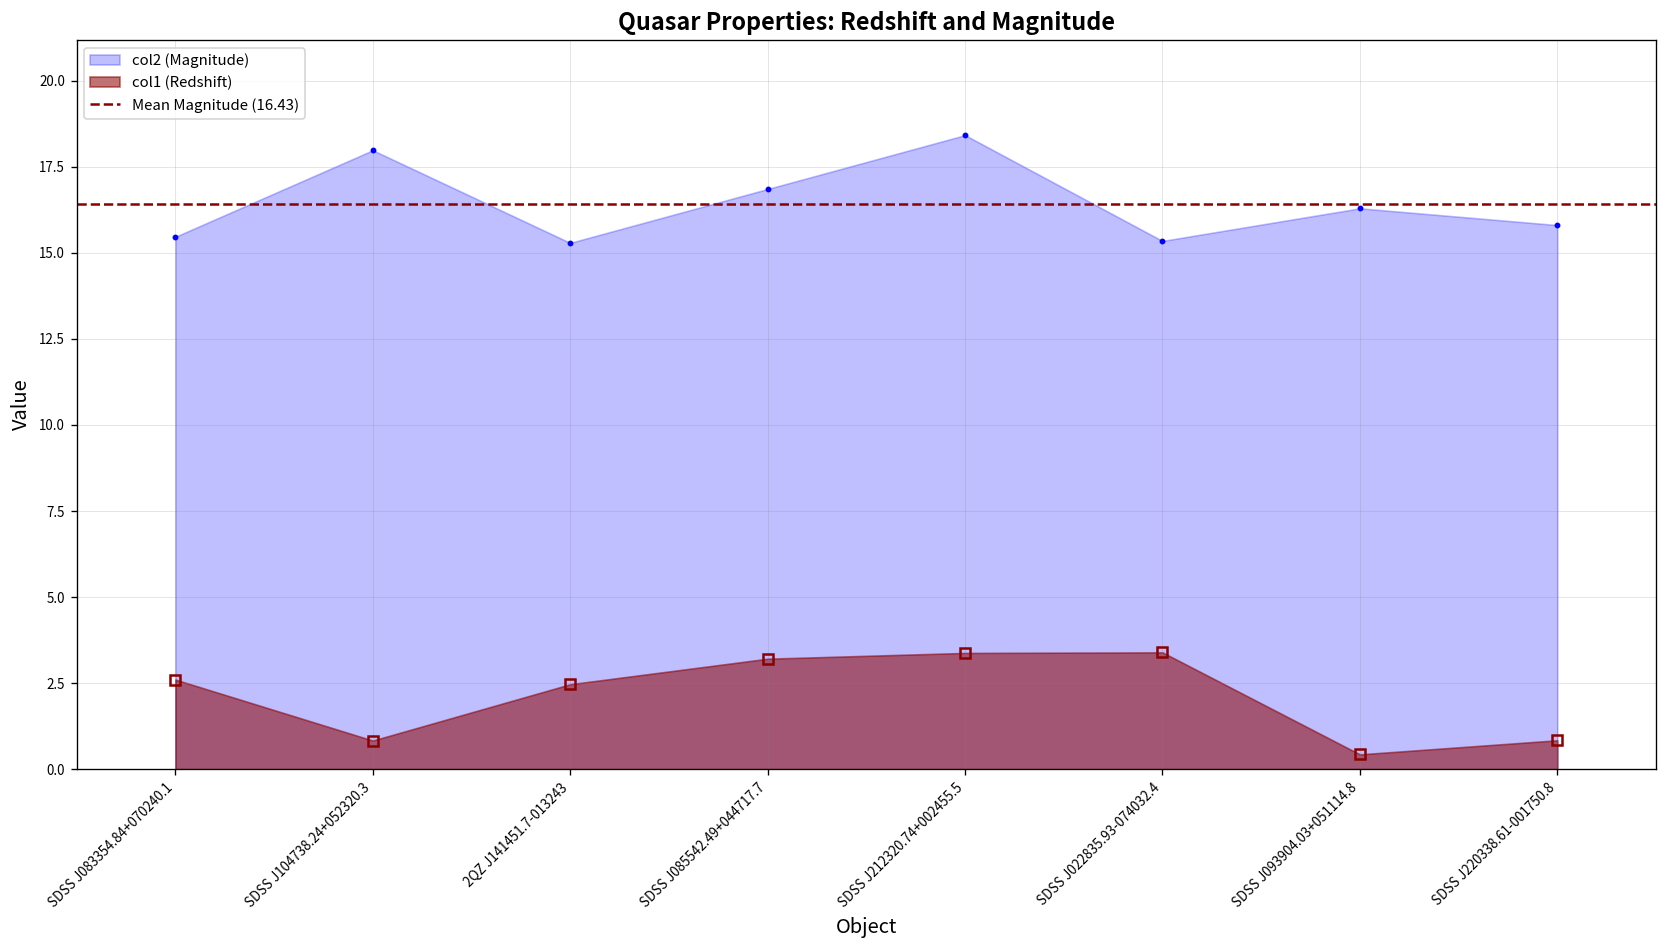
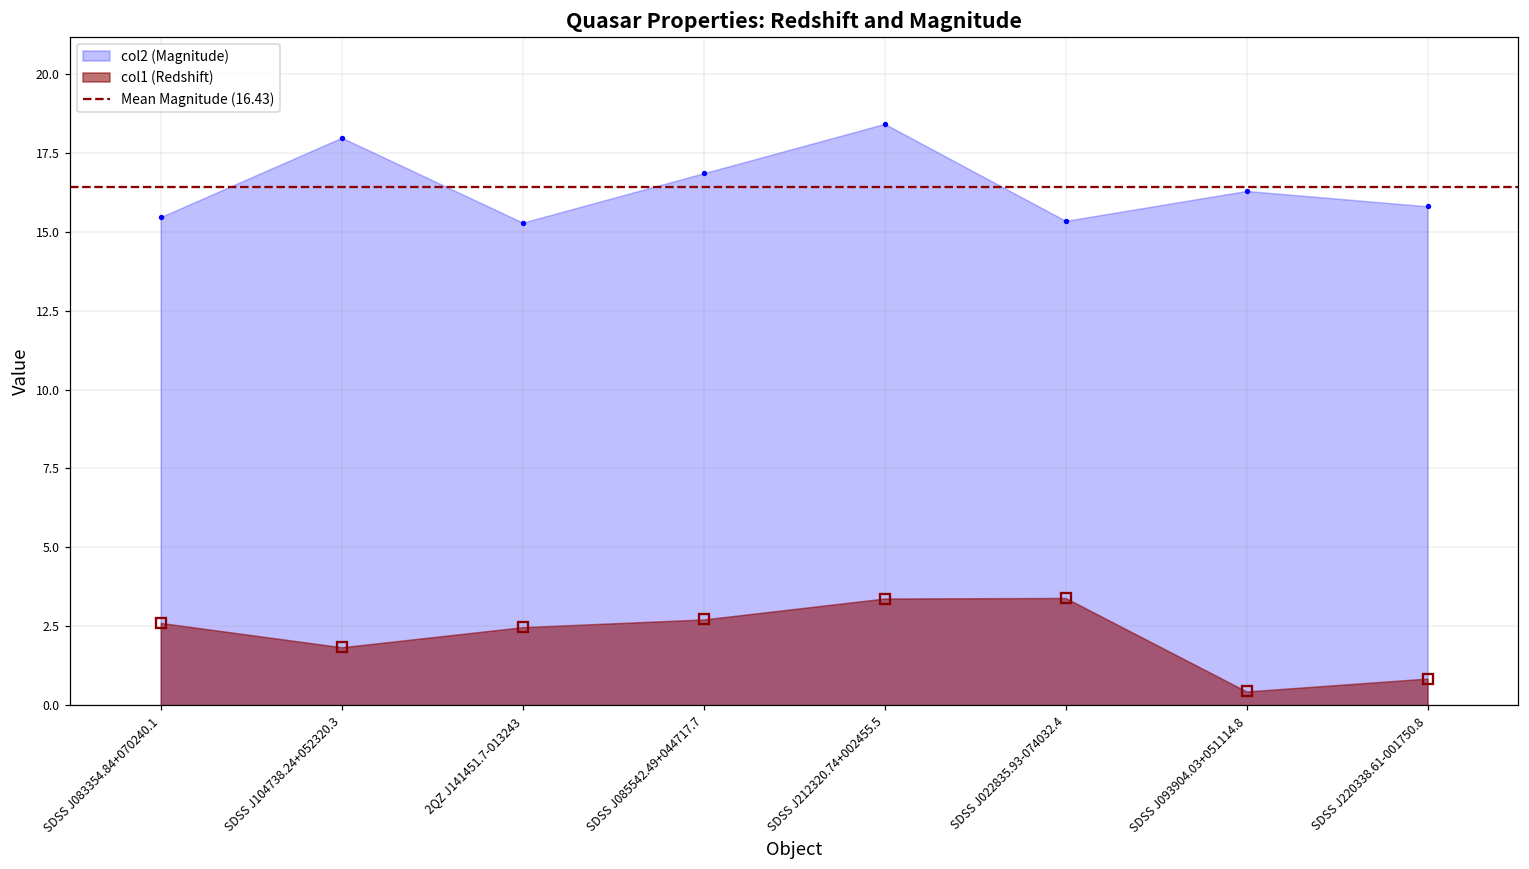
col1 (Redshift), SDSS J104738.24+052320.3: 0.8 -> 1.8
col1 (Redshift), SDSS J085542.49+044717.7: 3.2 -> 2.7
